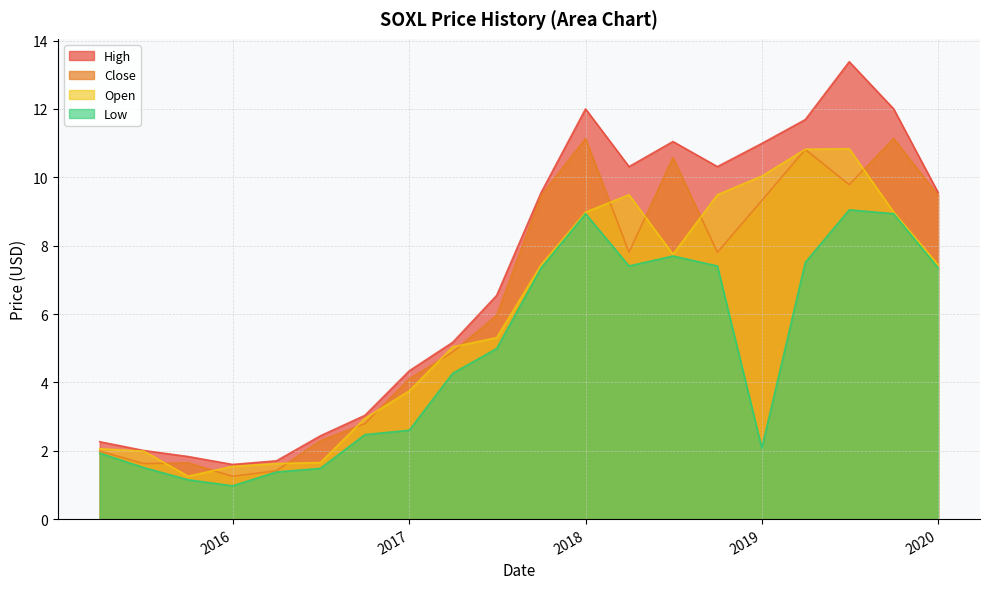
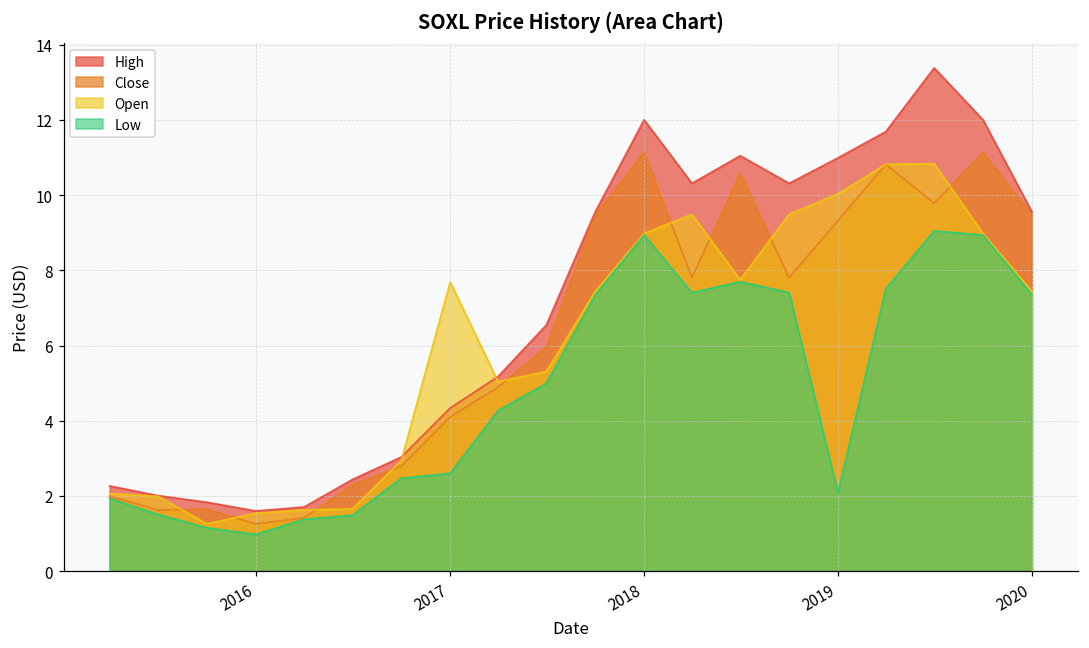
Open, 2017: 3.8 -> 7.7
